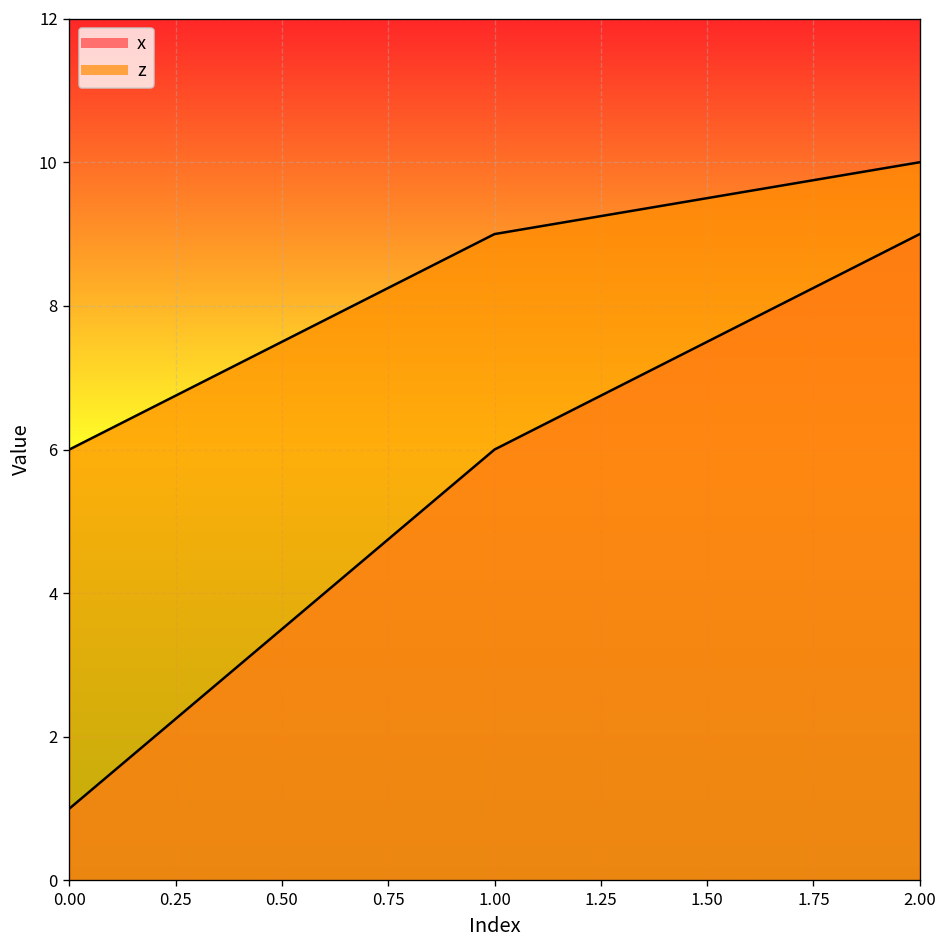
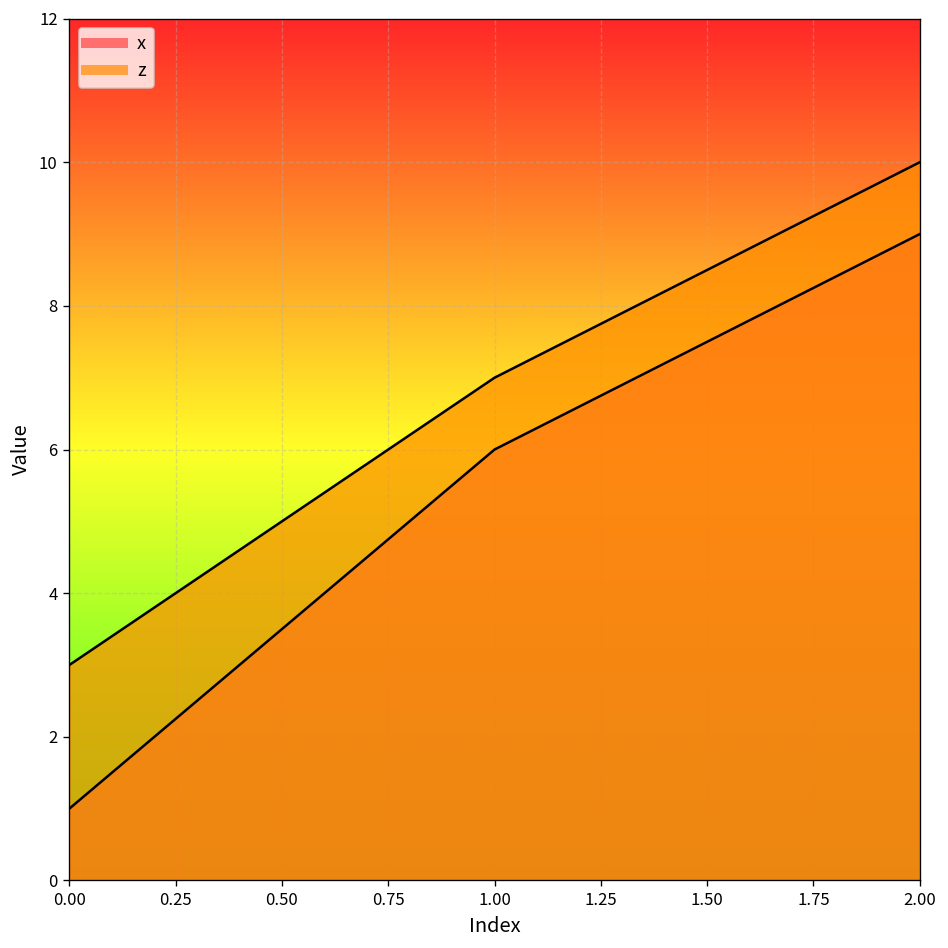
z, 0.00: 6 -> 3
z, 1.00: 9 -> 7
